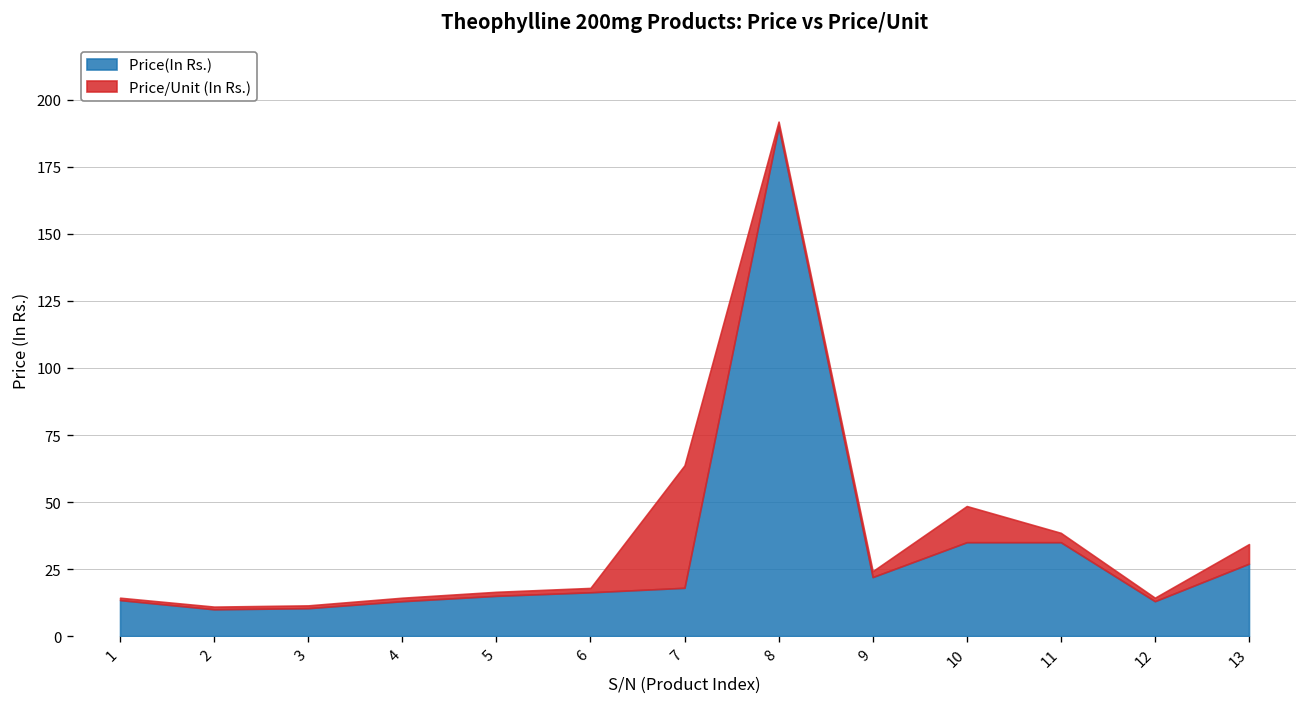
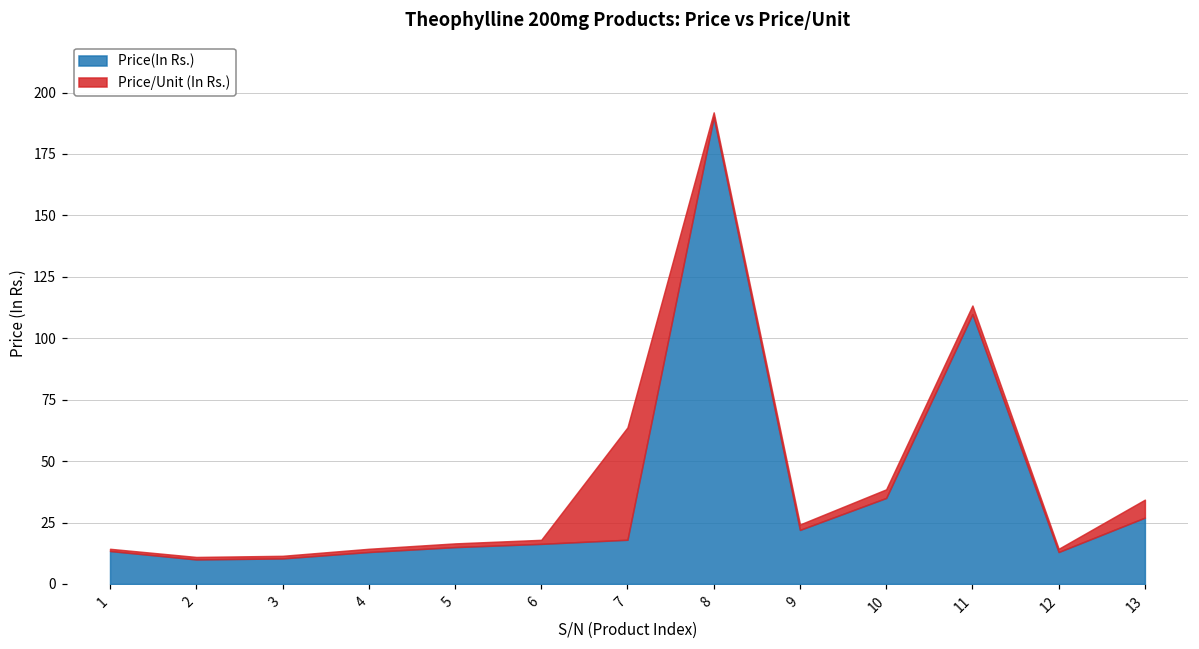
Price/Unit (In Rs.), 10: 14 -> 4
Price(In Rs.), 11: 35 -> 110
